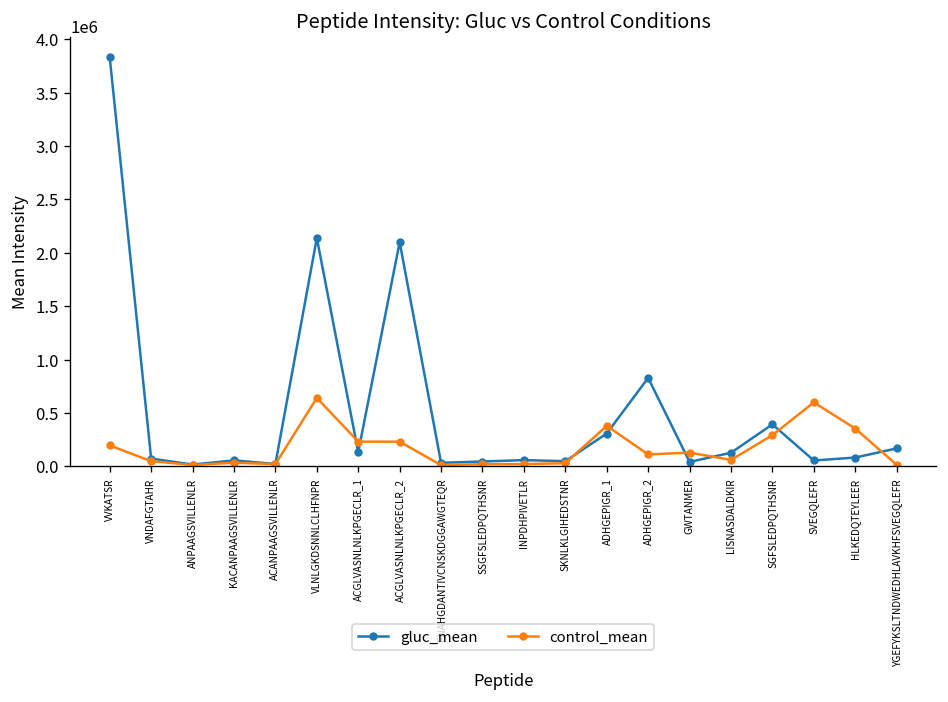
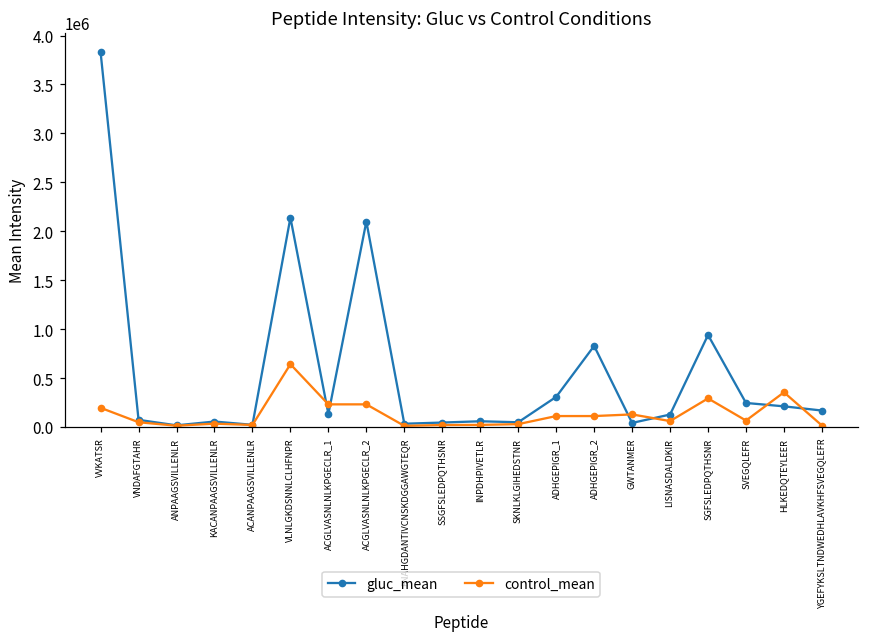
control_mean, ADHGEPIGR_1: 400000 -> 100000
gluc_mean, SGFSLEDPQTHSNR: 400000 -> 900000
gluc_mean, SVEGQLEFR: 100000 -> 200000
control_mean, SVEGQLEFR: 600000 -> 100000
gluc_mean, HLKEDQTEYLEER: 100000 -> 200000
